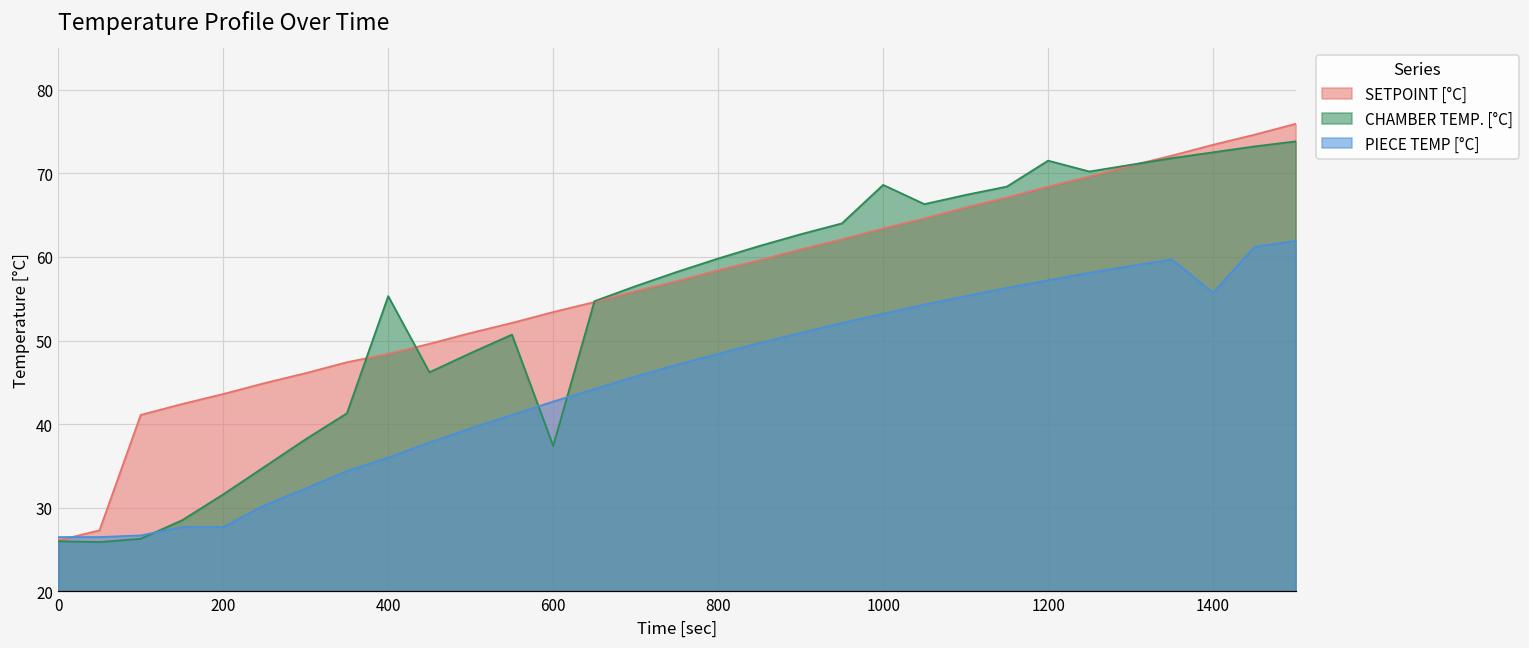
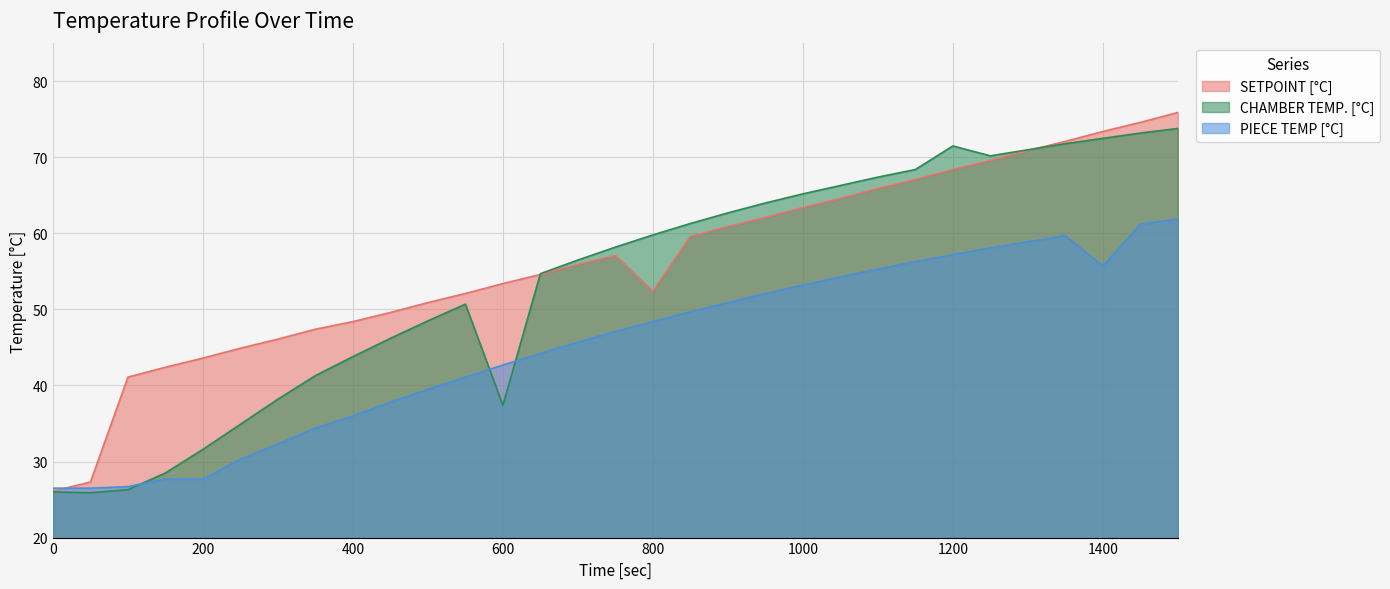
CHAMBER TEMP. [°C], 400: 55 -> 44
SETPOINT [°C], 800: 58 -> 52
CHAMBER TEMP. [°C], 1000: 69 -> 65
